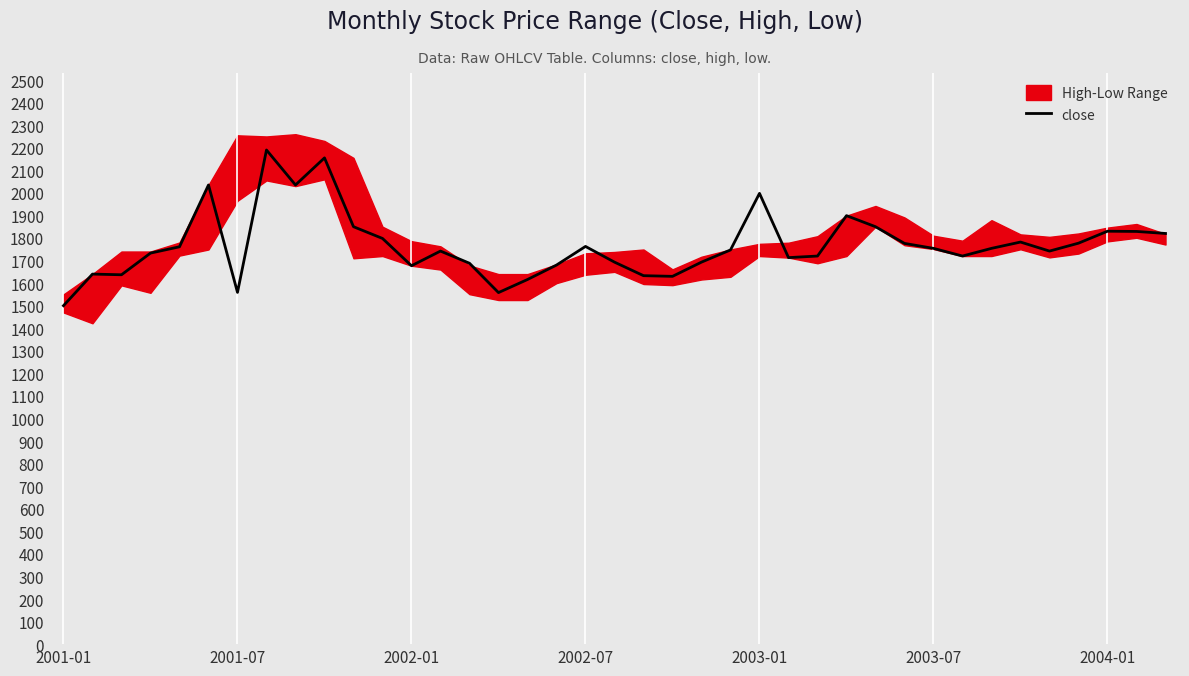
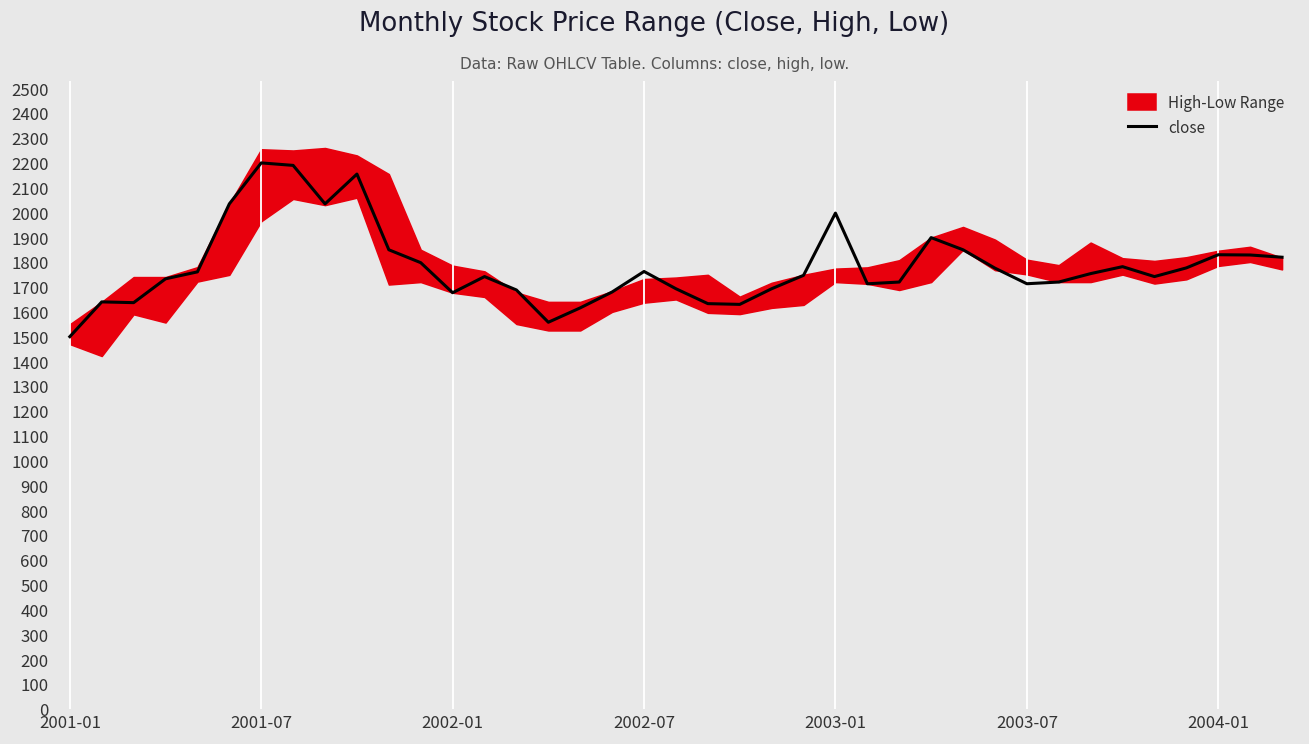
close, 2001-07: 1560 -> 2200
close, 2003-07: 1750 -> 1710
